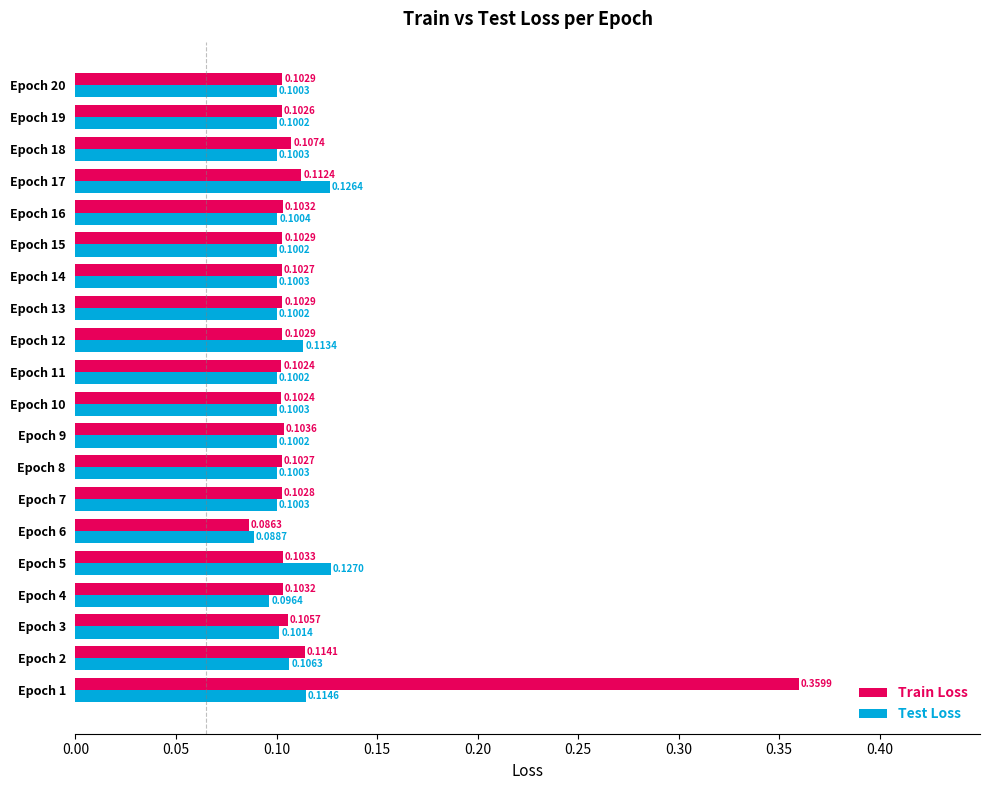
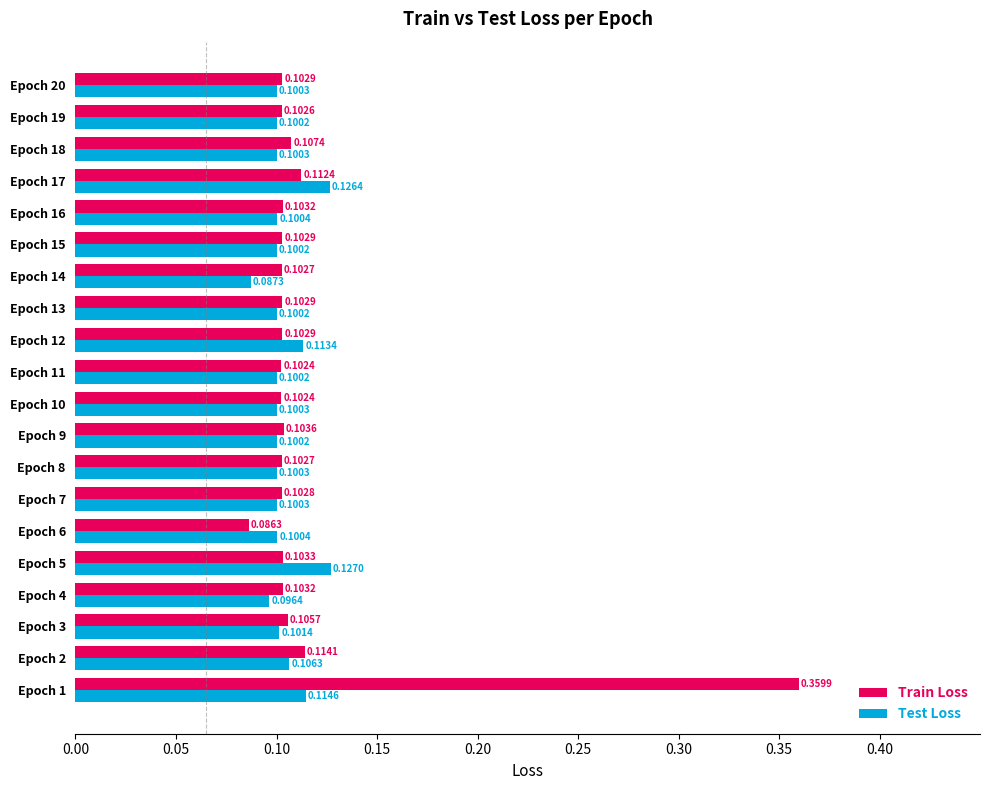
Test Loss, Epoch 14: 0.1003 -> 0.0873
Test Loss, Epoch 6: 0.0887 -> 0.1004
